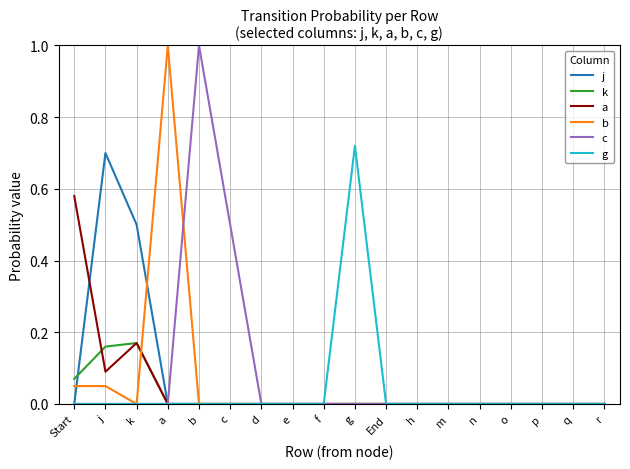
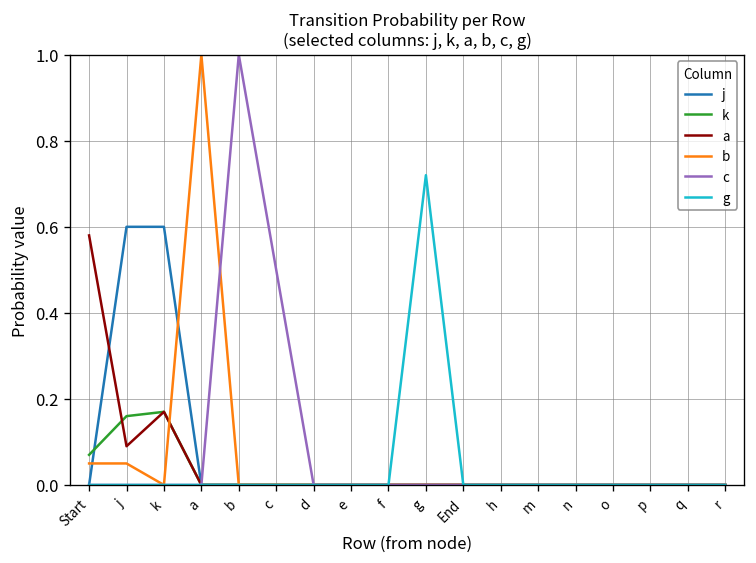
j, j: 0.7 -> 0.6
j, k: 0.5 -> 0.6
